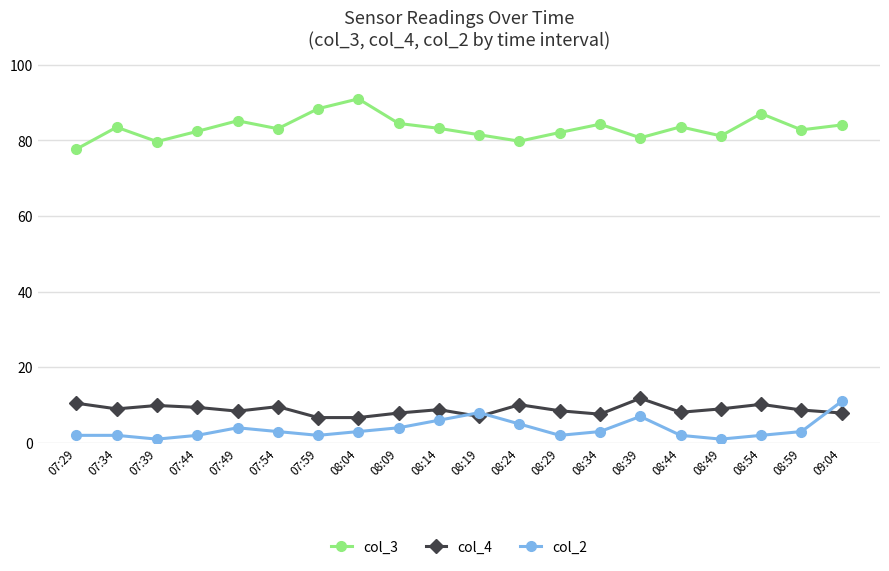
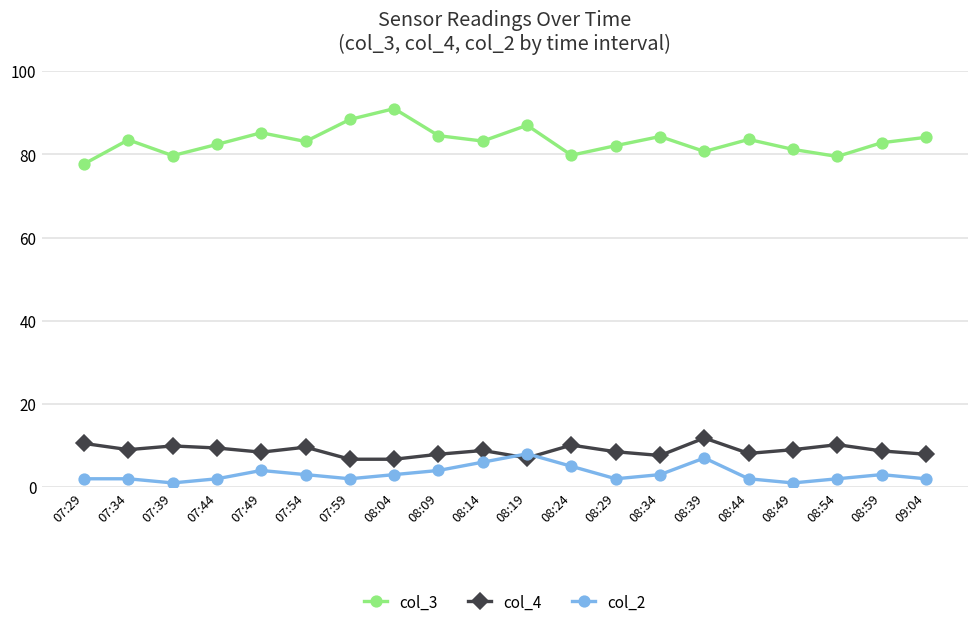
col_3, 08:19: 82 -> 87
col_3, 08:54: 87 -> 80
col_2, 09:04: 11 -> 2
